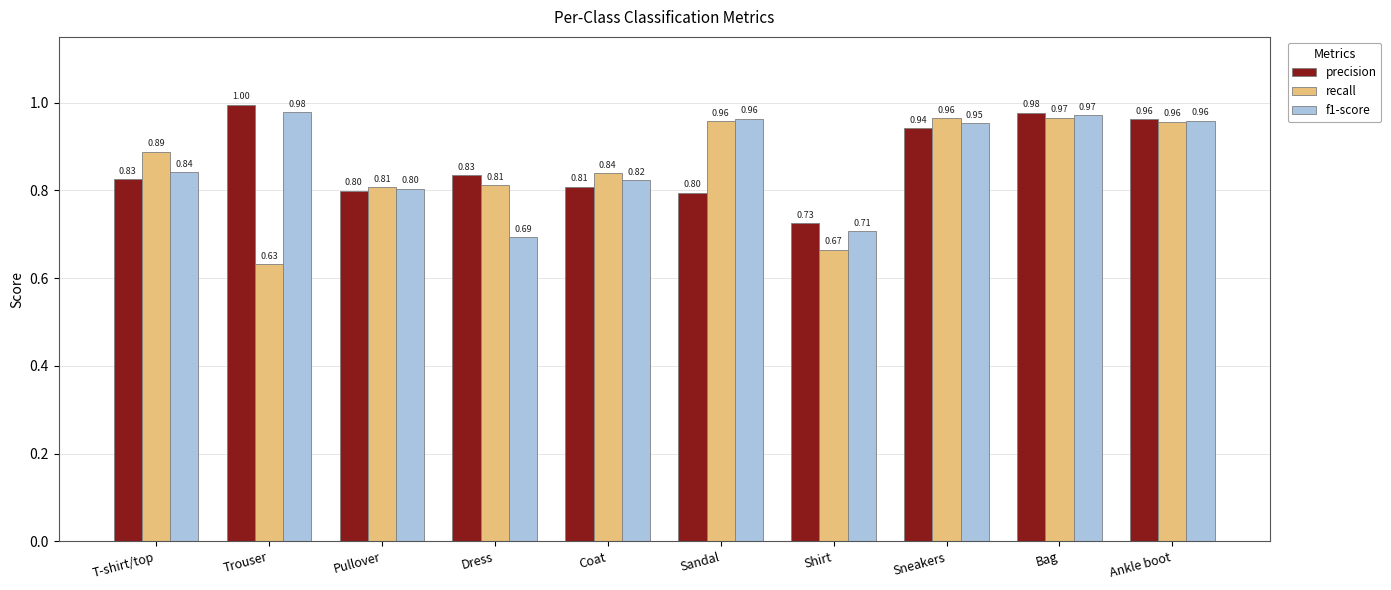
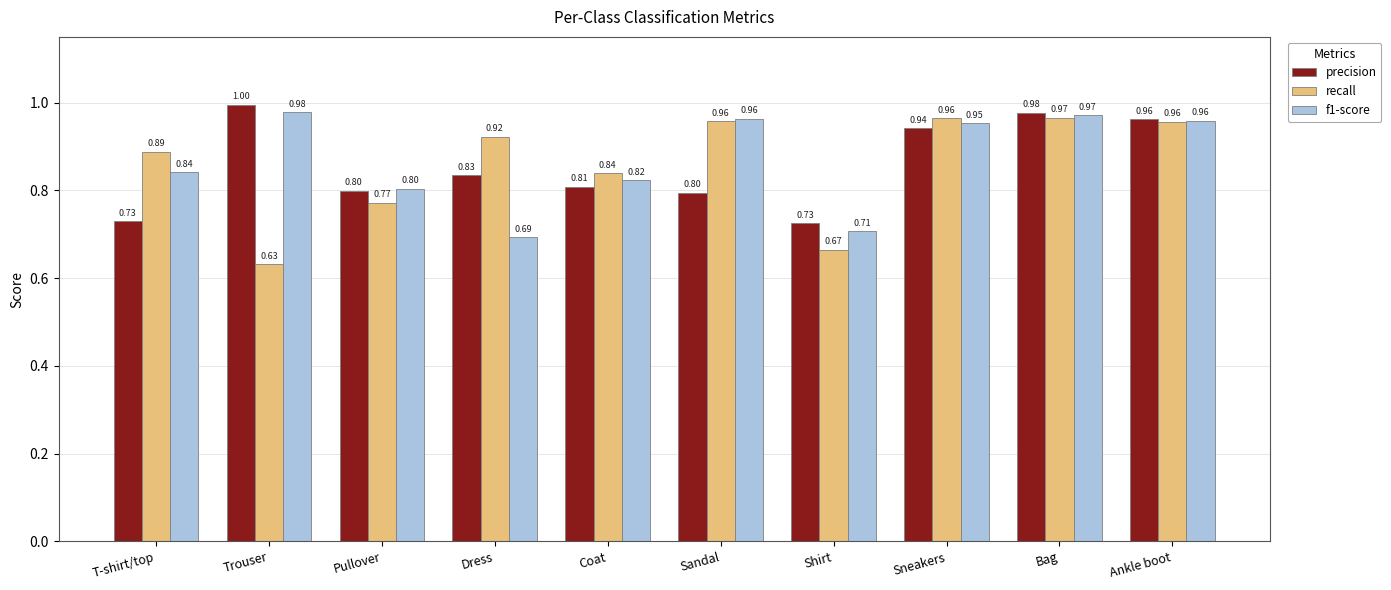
precision, T-shirt/top: 0.83 -> 0.73
recall, Pullover: 0.81 -> 0.77
recall, Dress: 0.81 -> 0.92
